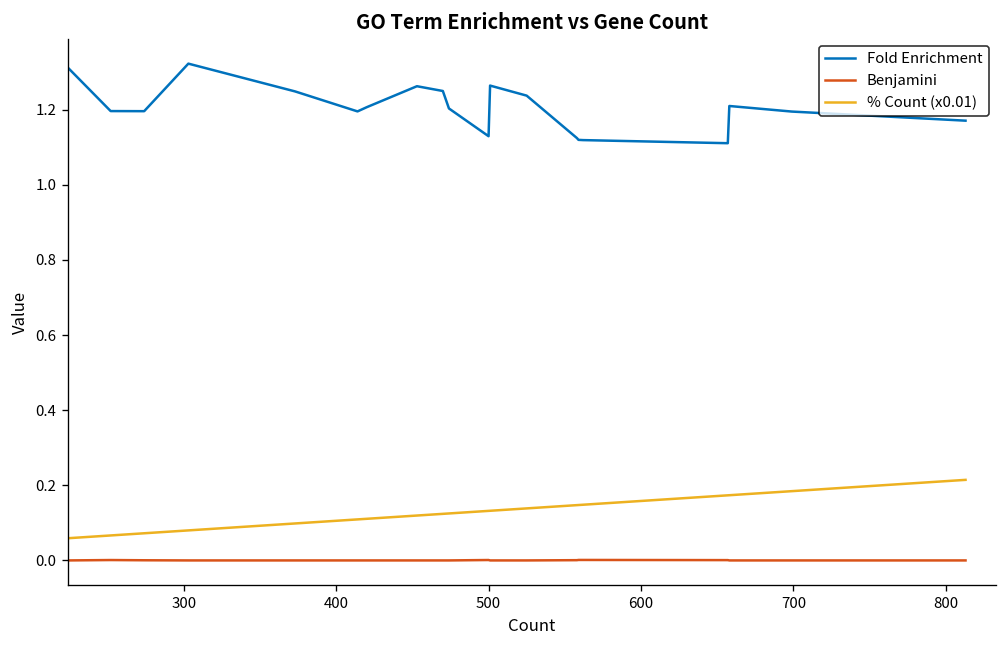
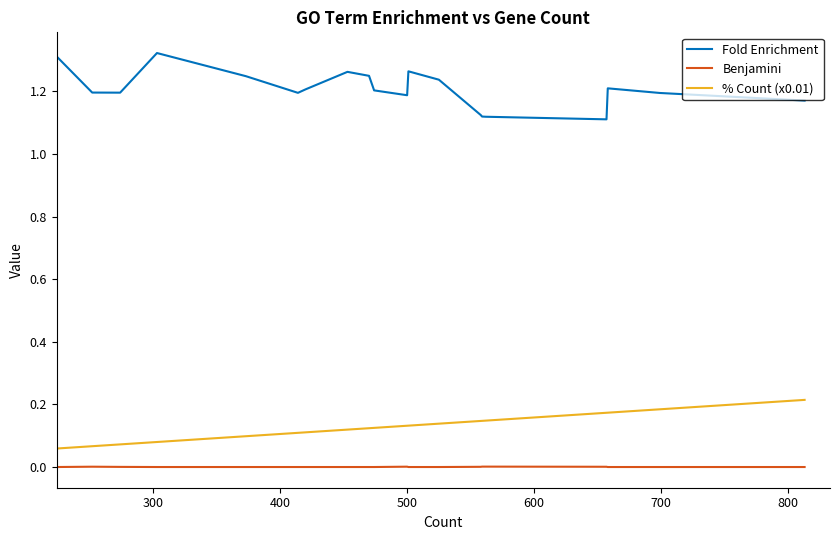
Fold Enrichment, 500: 1.13 -> 1.19
